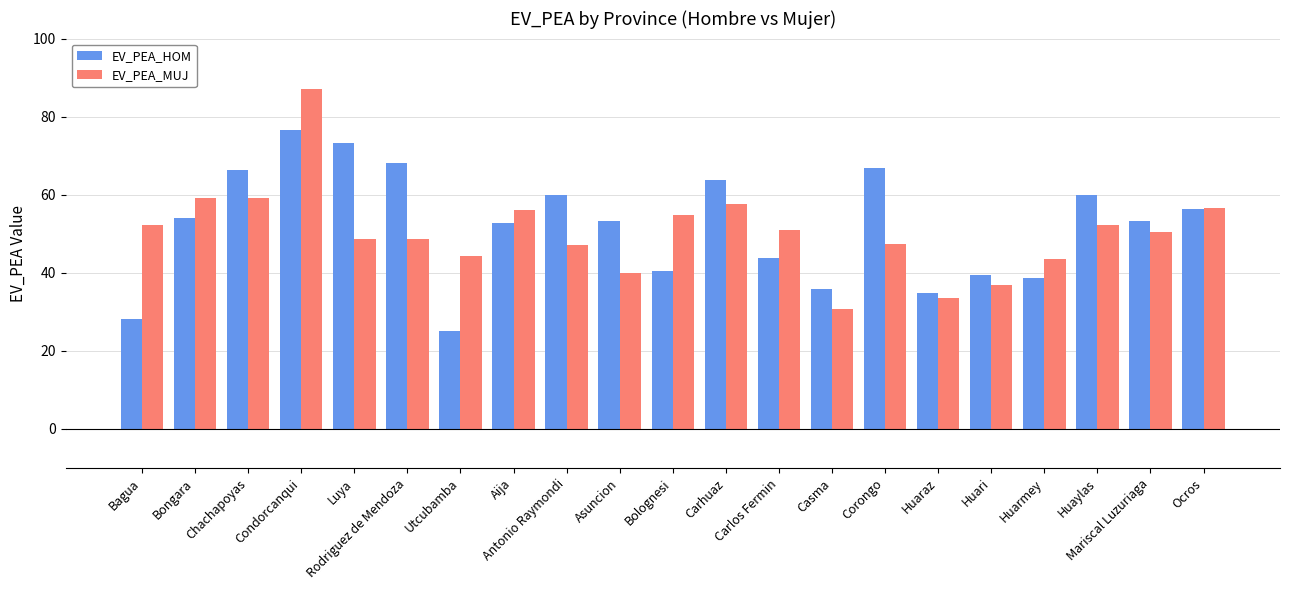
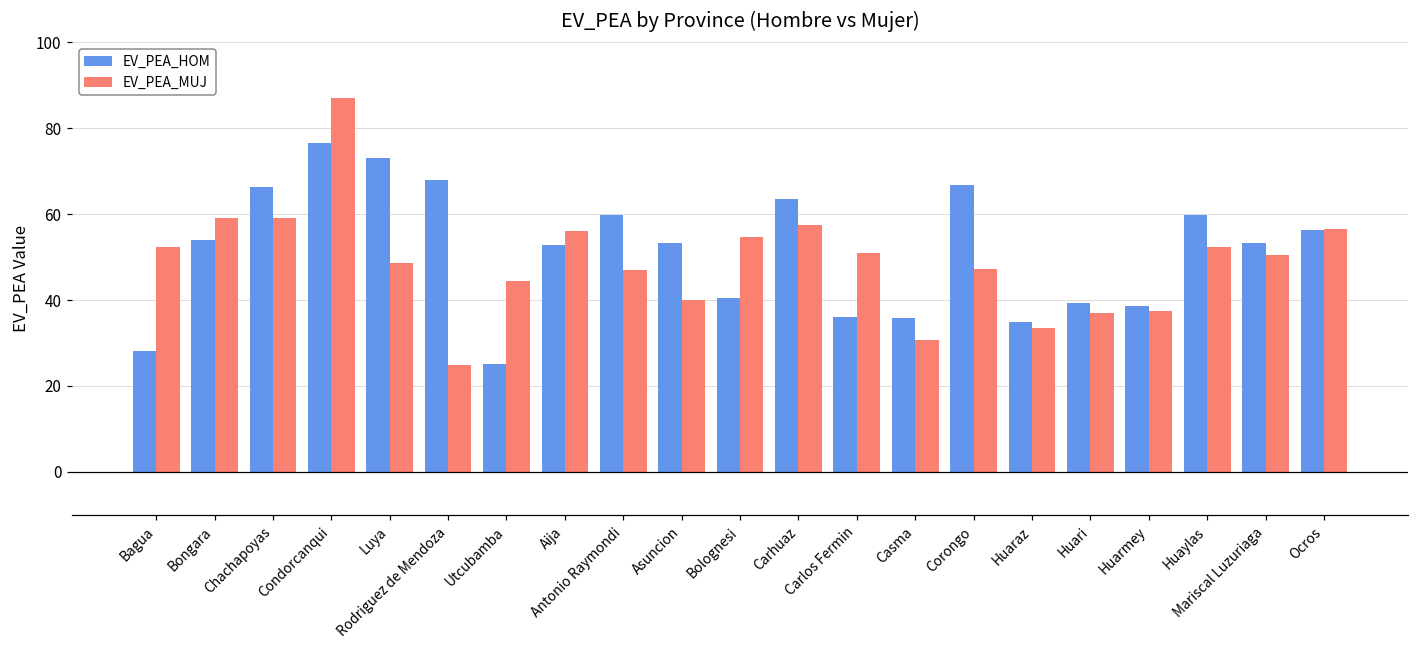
EV_PEA_MUJ, Rodriguez de Mendoza: 49 -> 25
EV_PEA_HOM, Carlos Fermin: 44 -> 36
EV_PEA_MUJ, Huarmey: 43 -> 37
